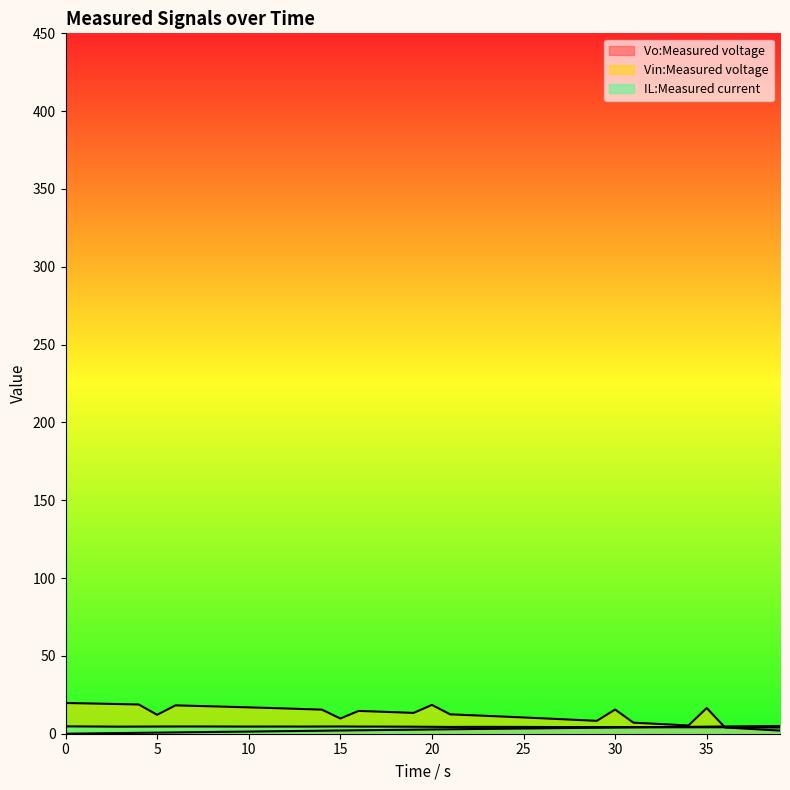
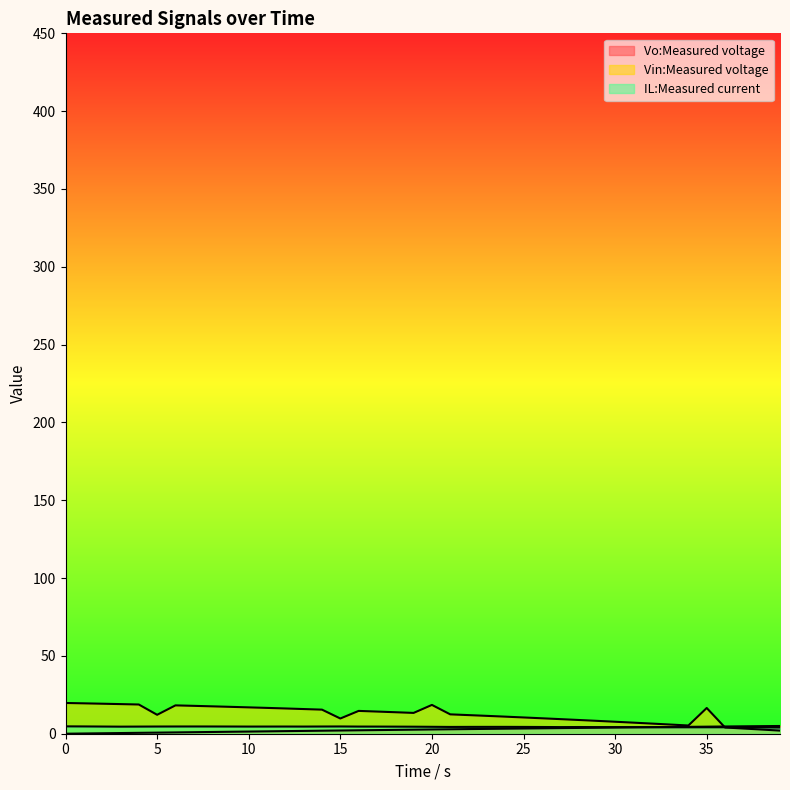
Vin:Measured voltage, 30: 16 -> 8
